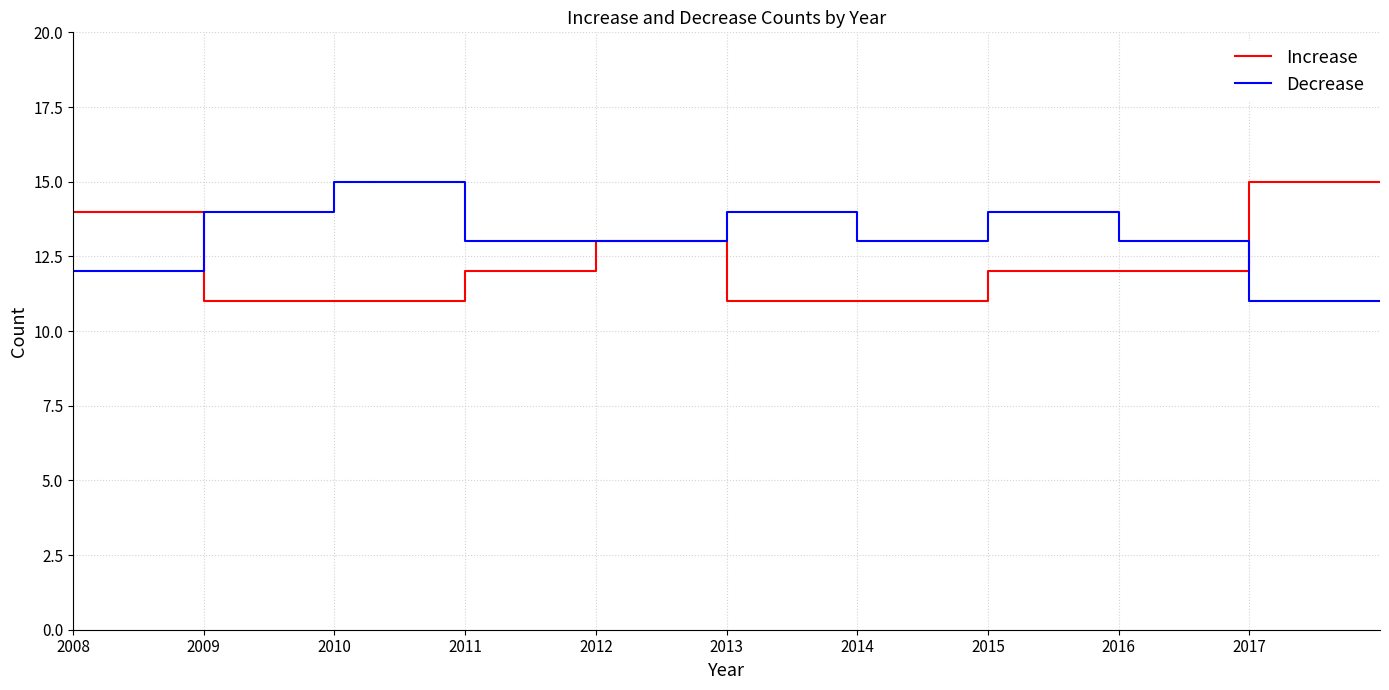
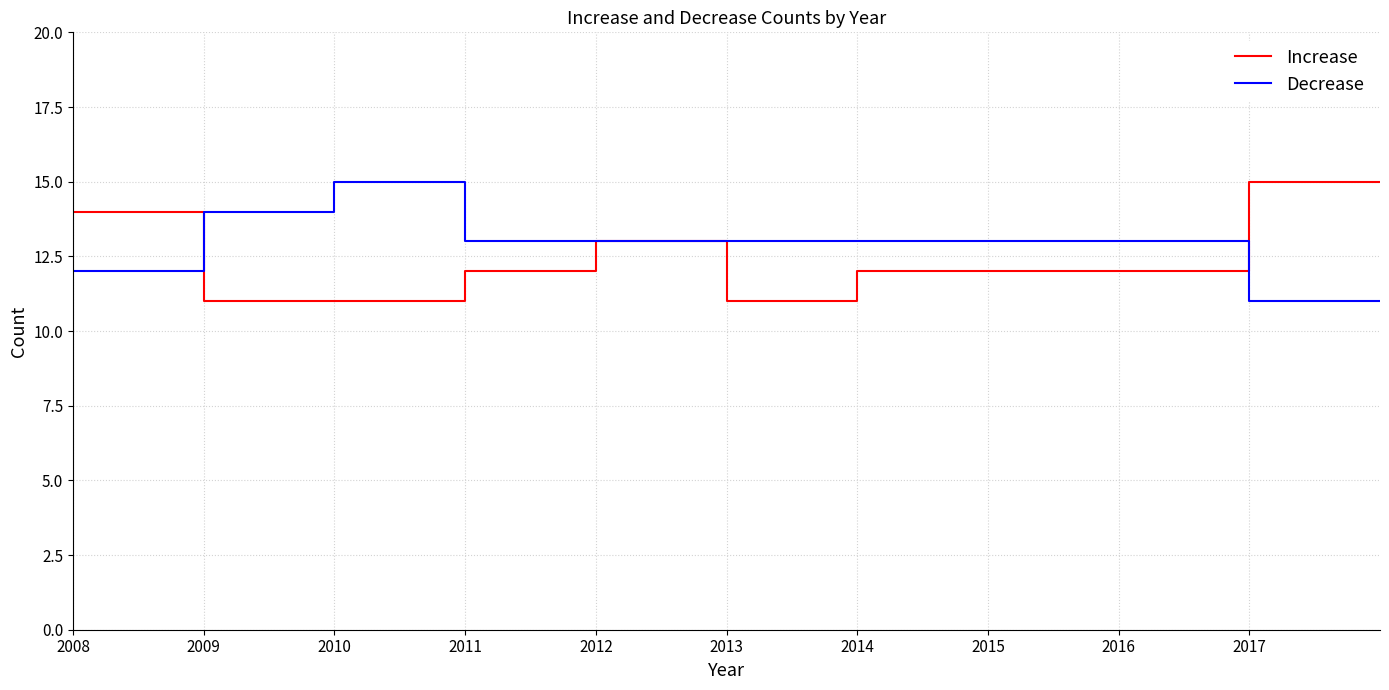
Decrease, 2013: 14 -> 13
Increase, 2014: 11 -> 12
Decrease, 2015: 14 -> 13
